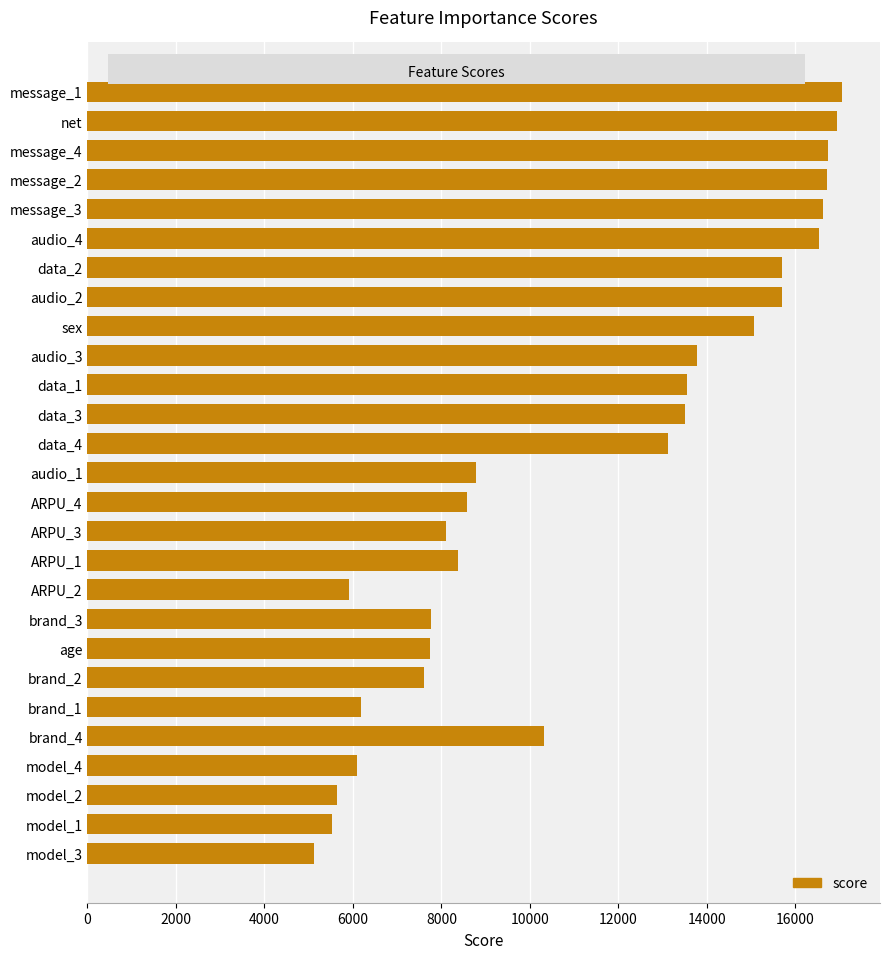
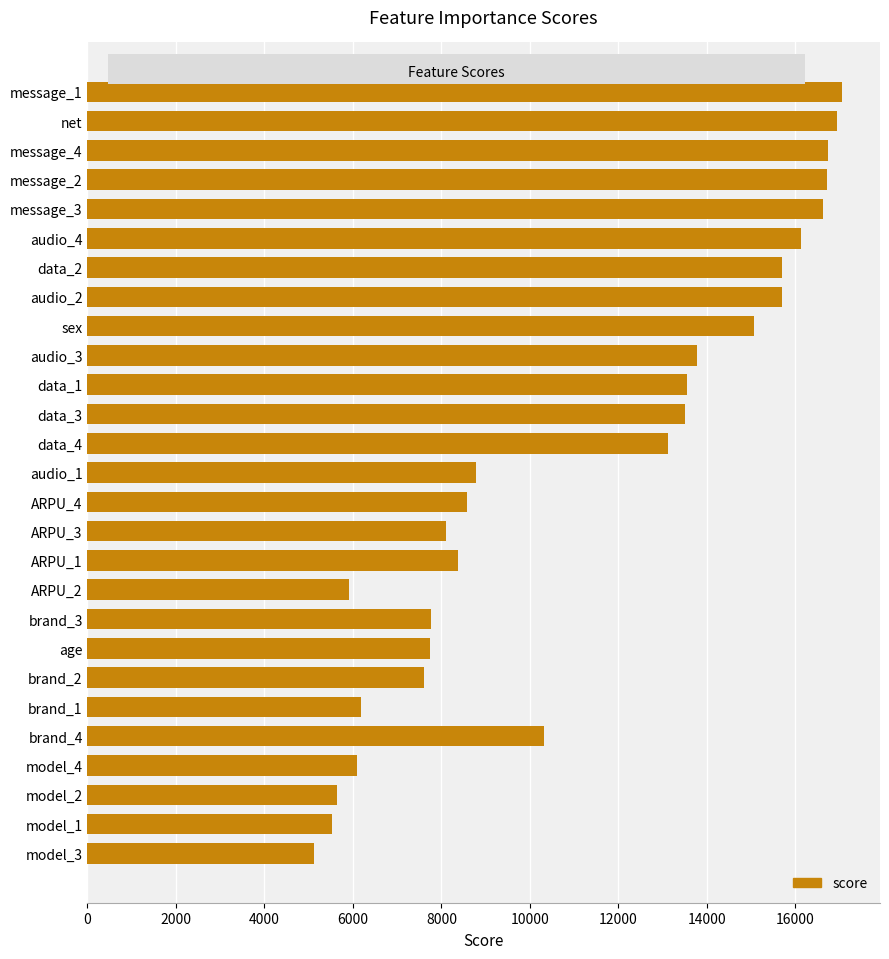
audio_4: 16500 -> 16100
